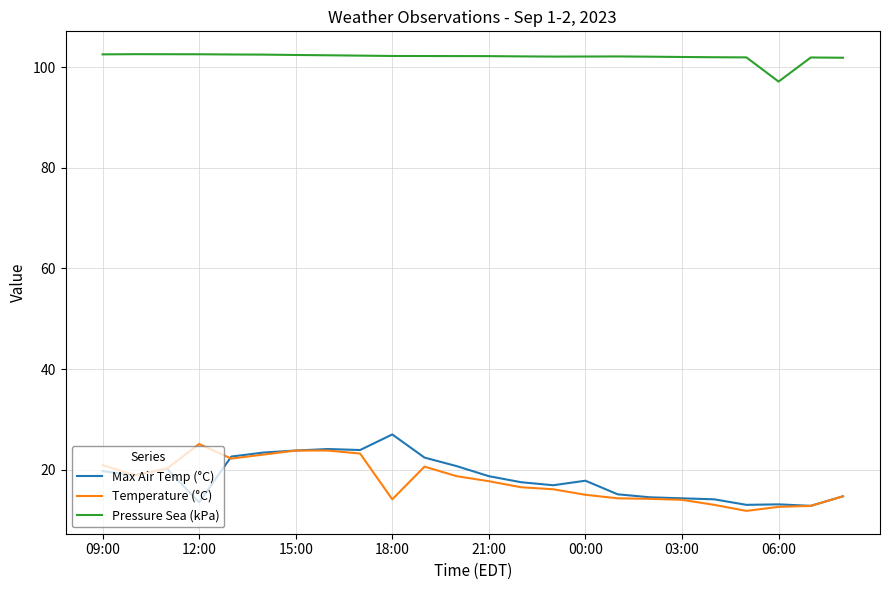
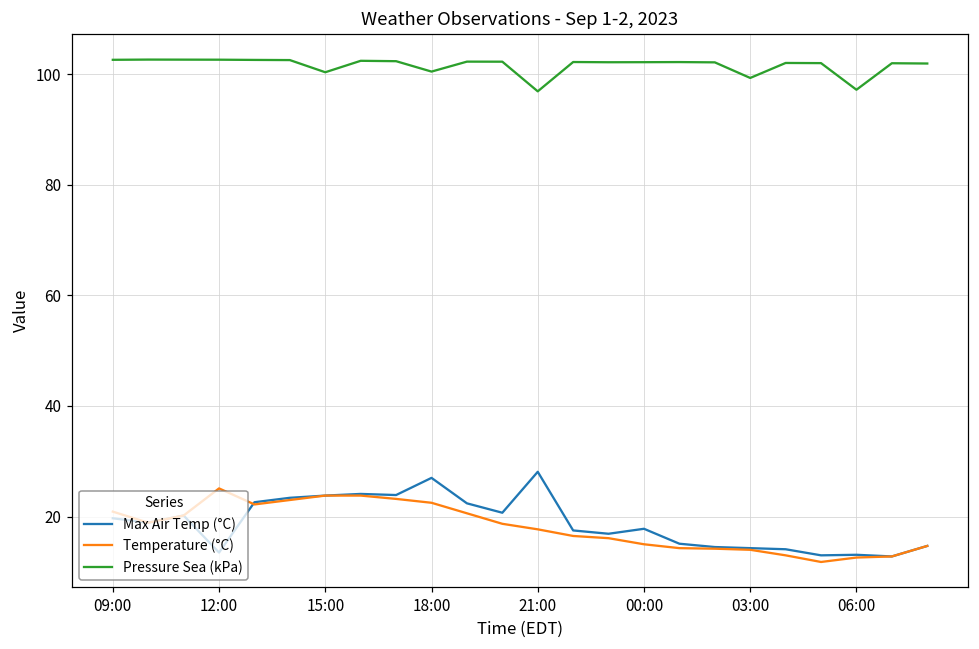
Pressure Sea (kPa), 15:00: 102 -> 100
Temperature (°C), 18:00: 14 -> 23
Pressure Sea (kPa), 18:00: 102 -> 100
Max Air Temp (°C), 21:00: 19 -> 28
Pressure Sea (kPa), 21:00: 102 -> 97
Pressure Sea (kPa), 03:00: 102 -> 99
